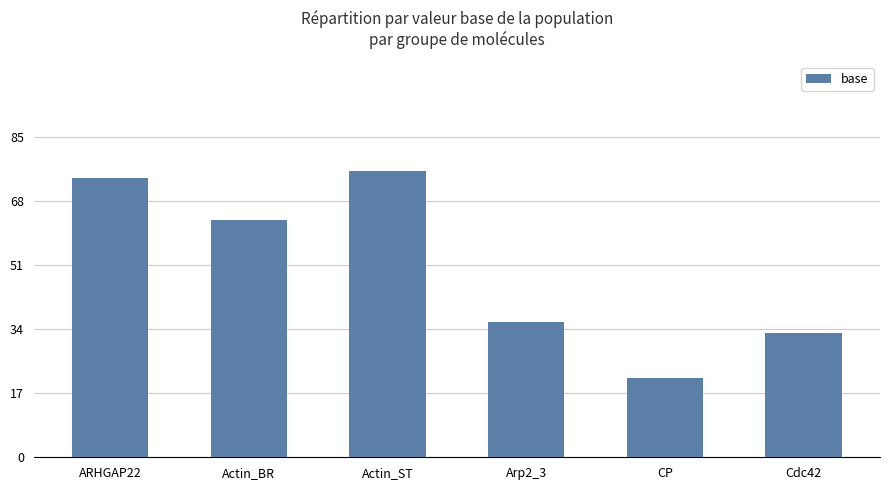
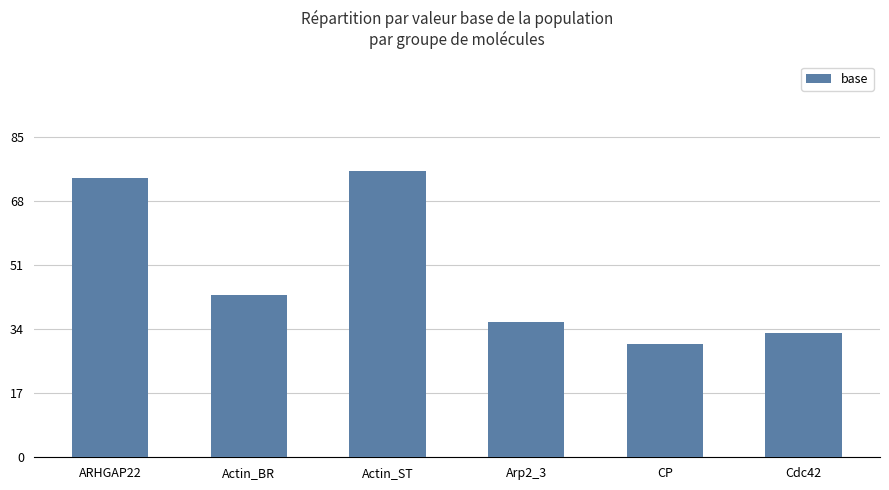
Actin_BR: 63 -> 43
CP: 21 -> 30
